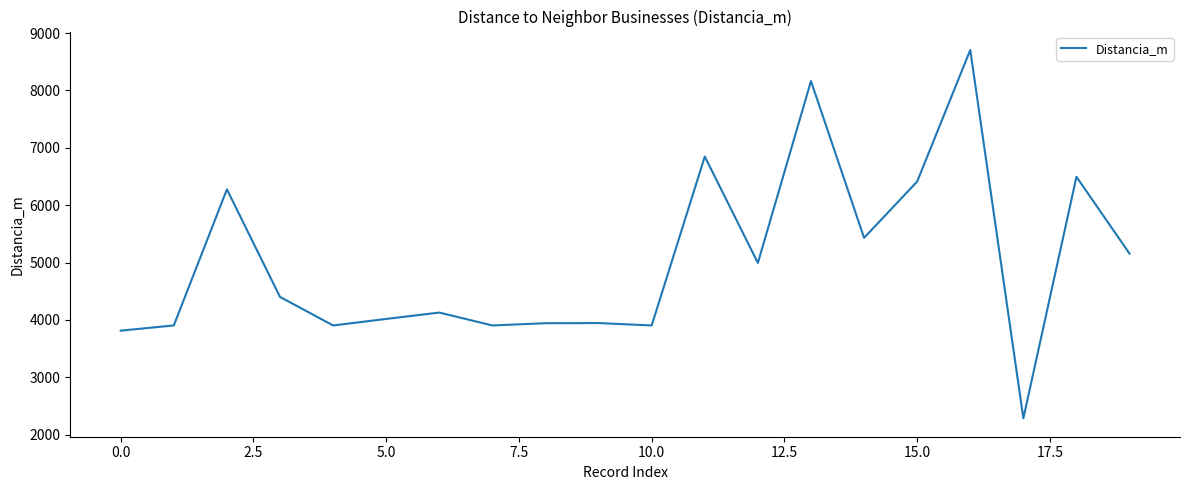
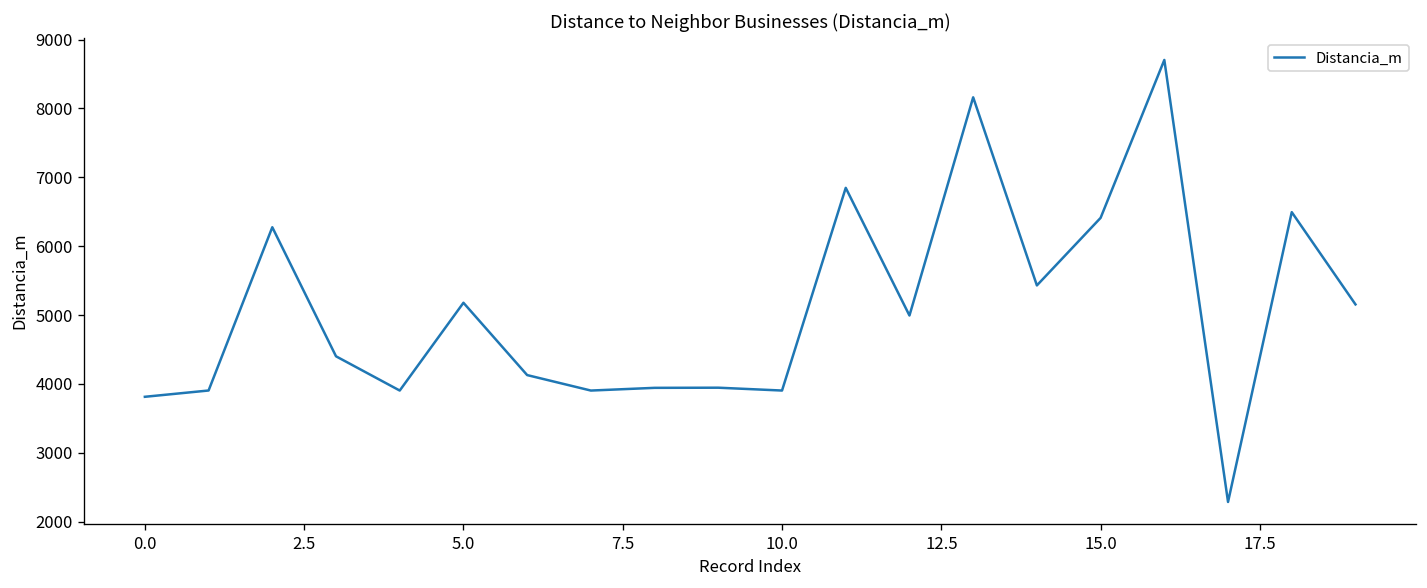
5.0: 4000 -> 5200
